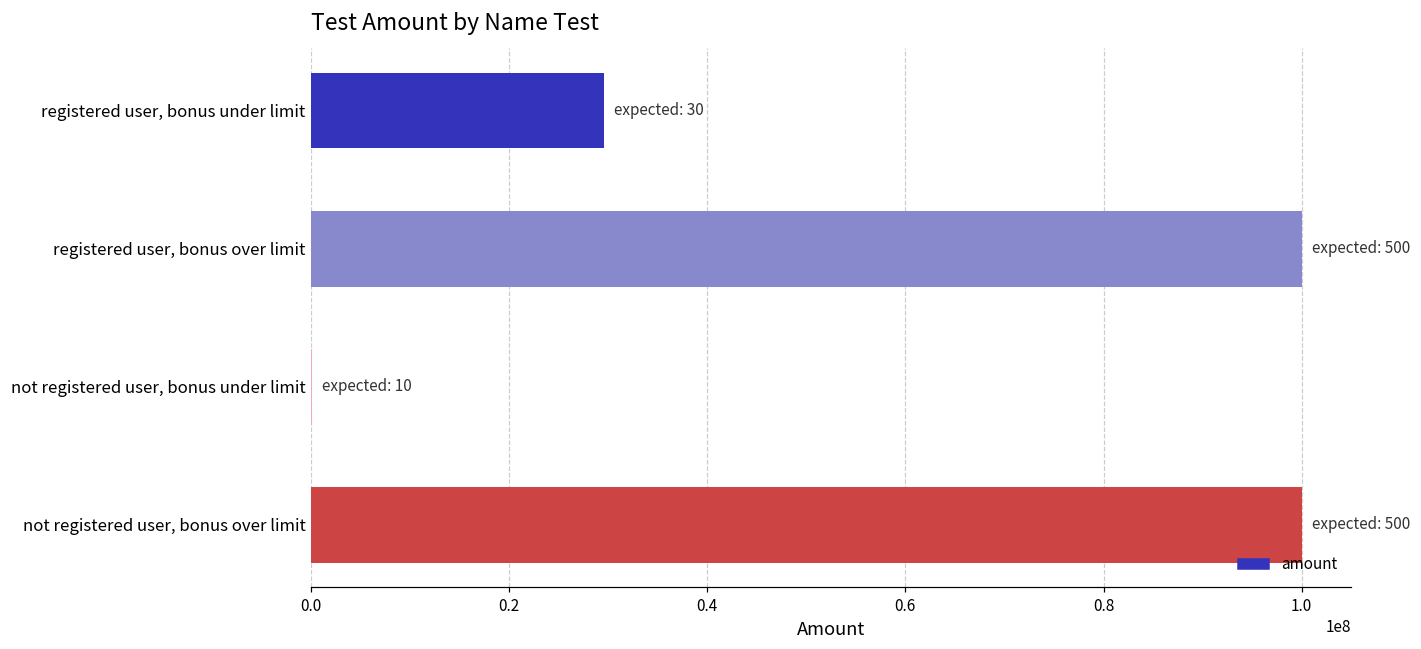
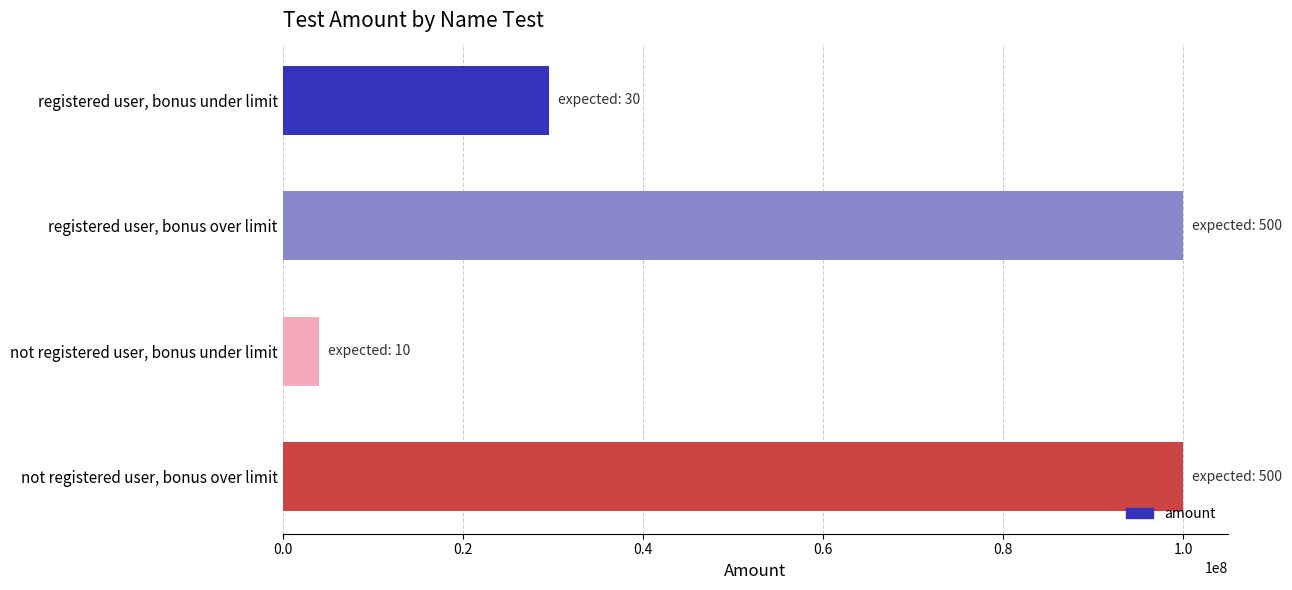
not registered user, bonus under limit: 0 -> 4000000
